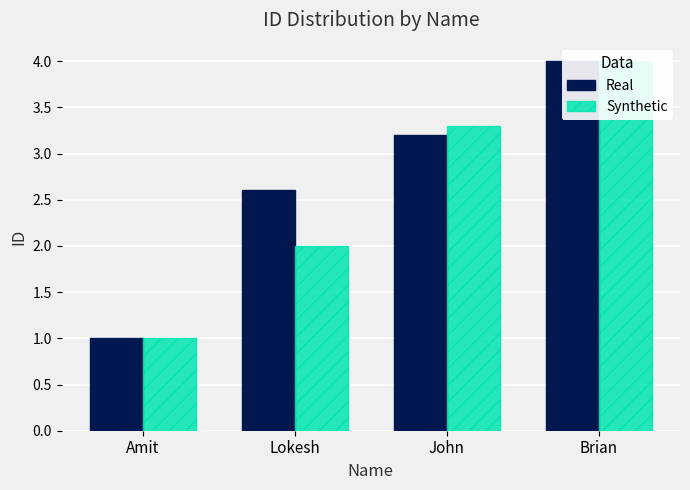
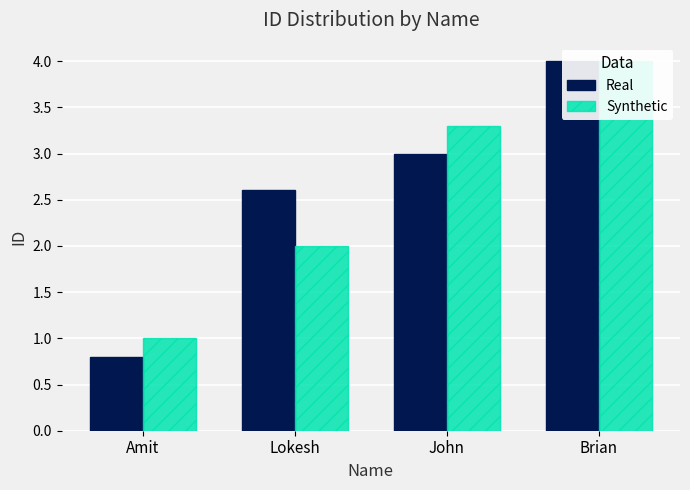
Real, Amit: 1.0 -> 0.8
Real, John: 3.2 -> 3.0
